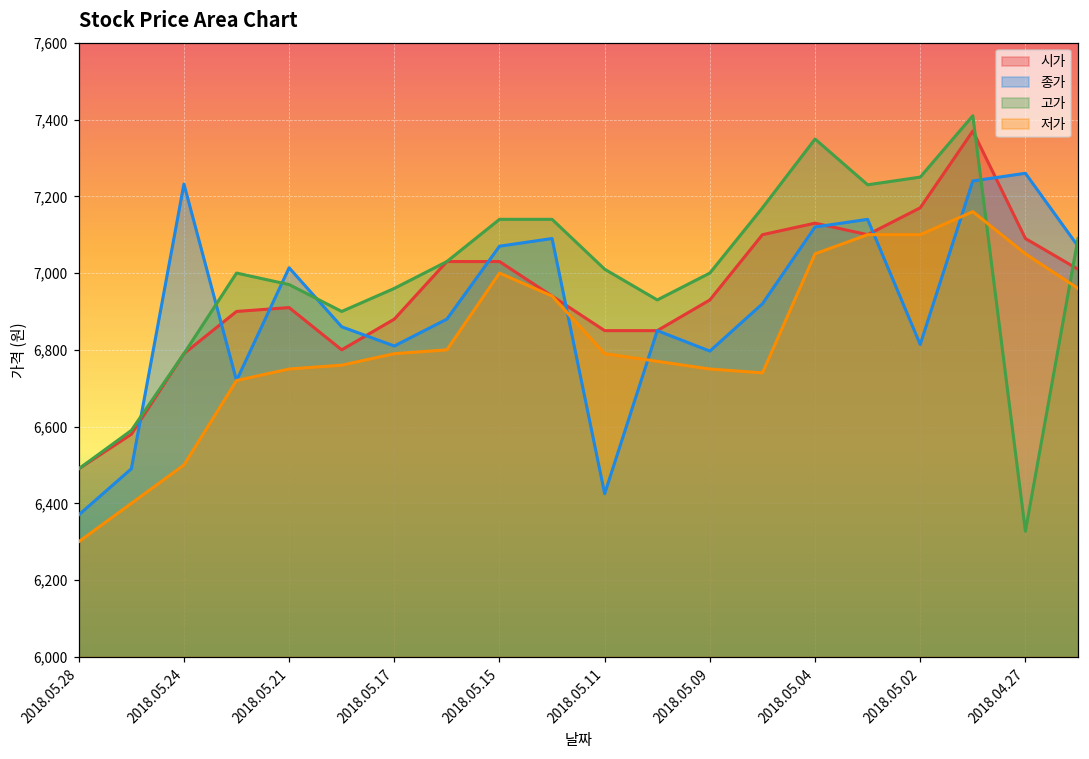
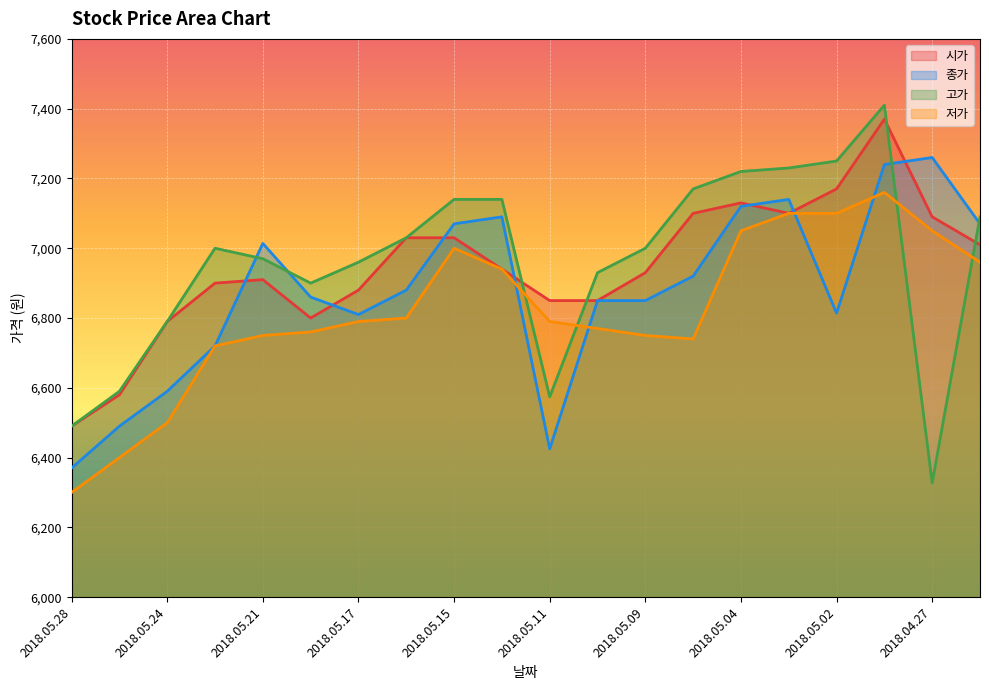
종가, 2018.05.24: 7,230 -> 6,590
고가, 2018.05.11: 7,010 -> 6,570
종가, 2018.05.09: 6,800 -> 6,850
고가, 2018.05.04: 7,350 -> 7,220
